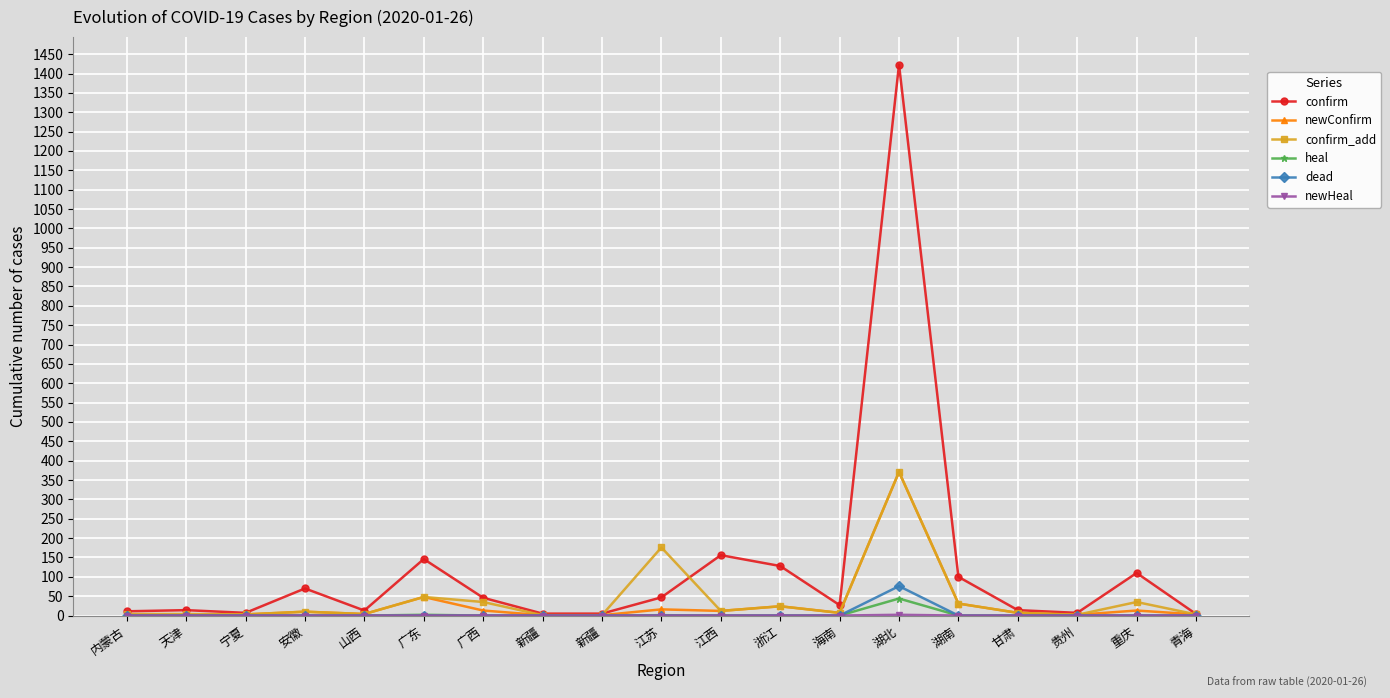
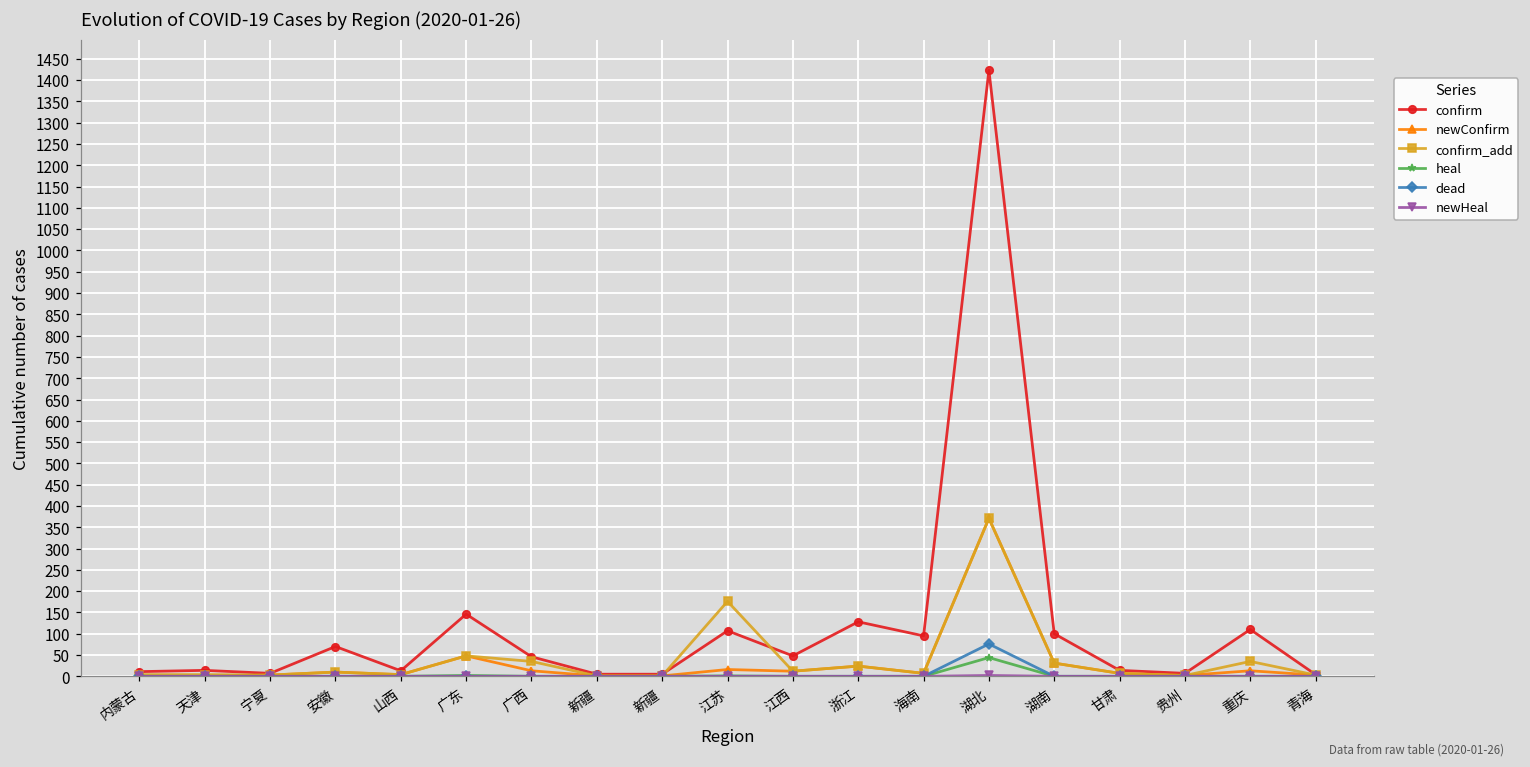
confirm, 江苏: 50 -> 110
confirm, 江西: 160 -> 50
confirm, 海南: 30 -> 100
